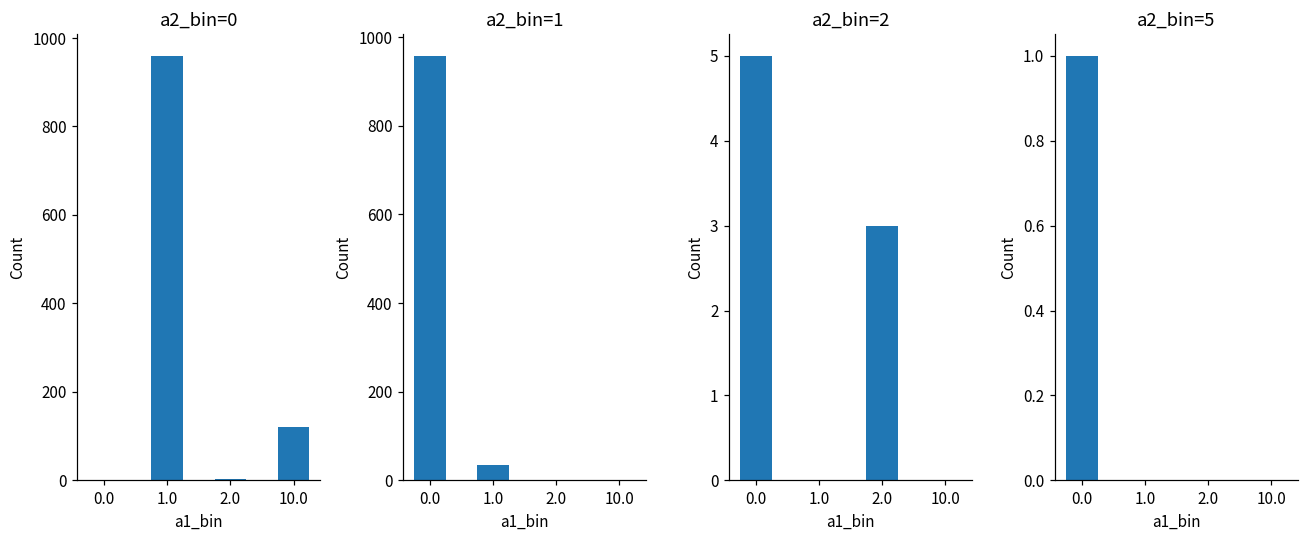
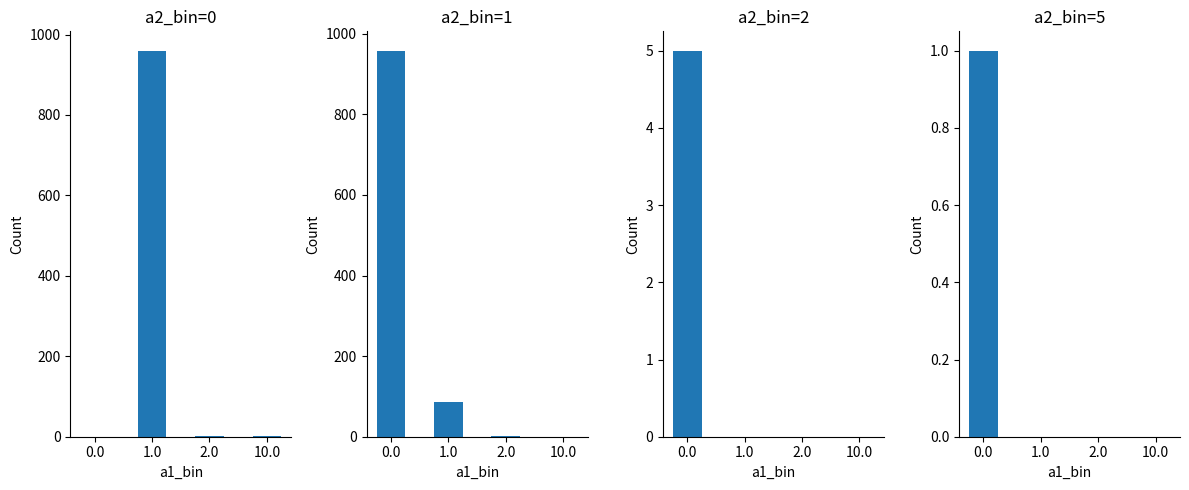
a2_bin=0, 10.0: 120 -> 0
a2_bin=1, 1.0: 40 -> 90
a2_bin=2, 2.0: 3 -> 0
